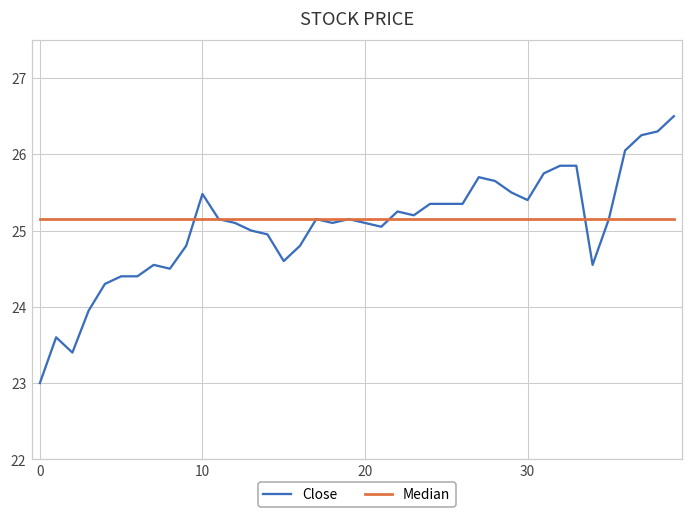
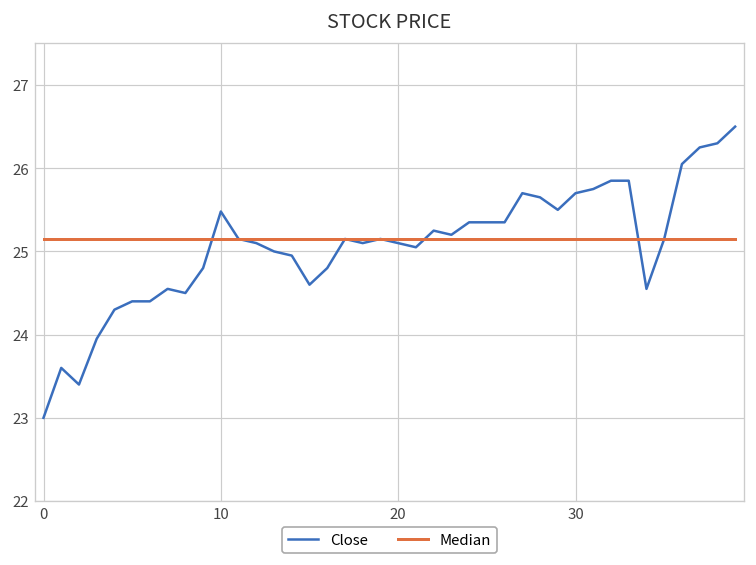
Close, 30: 25.4 -> 25.7
